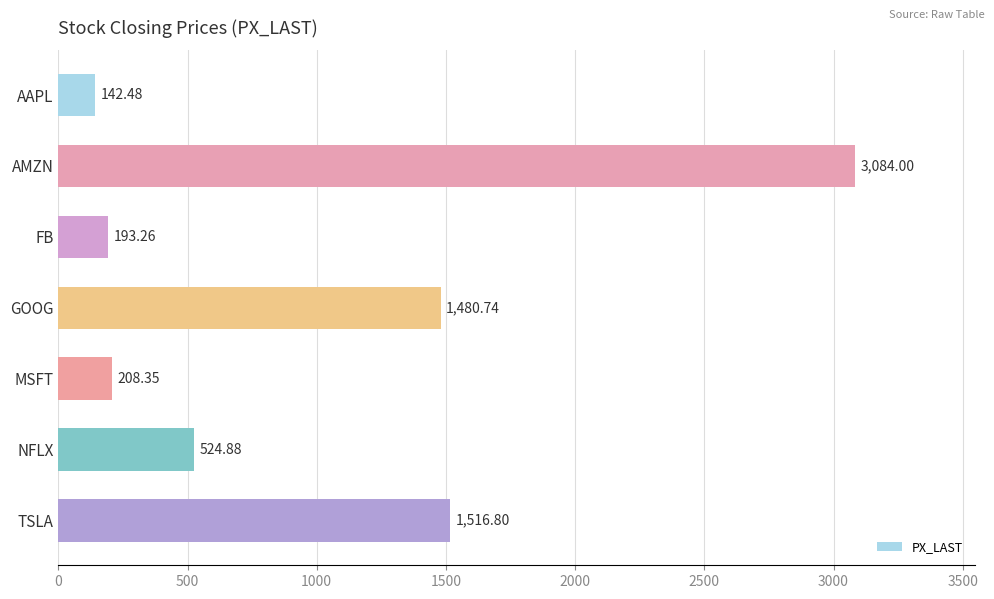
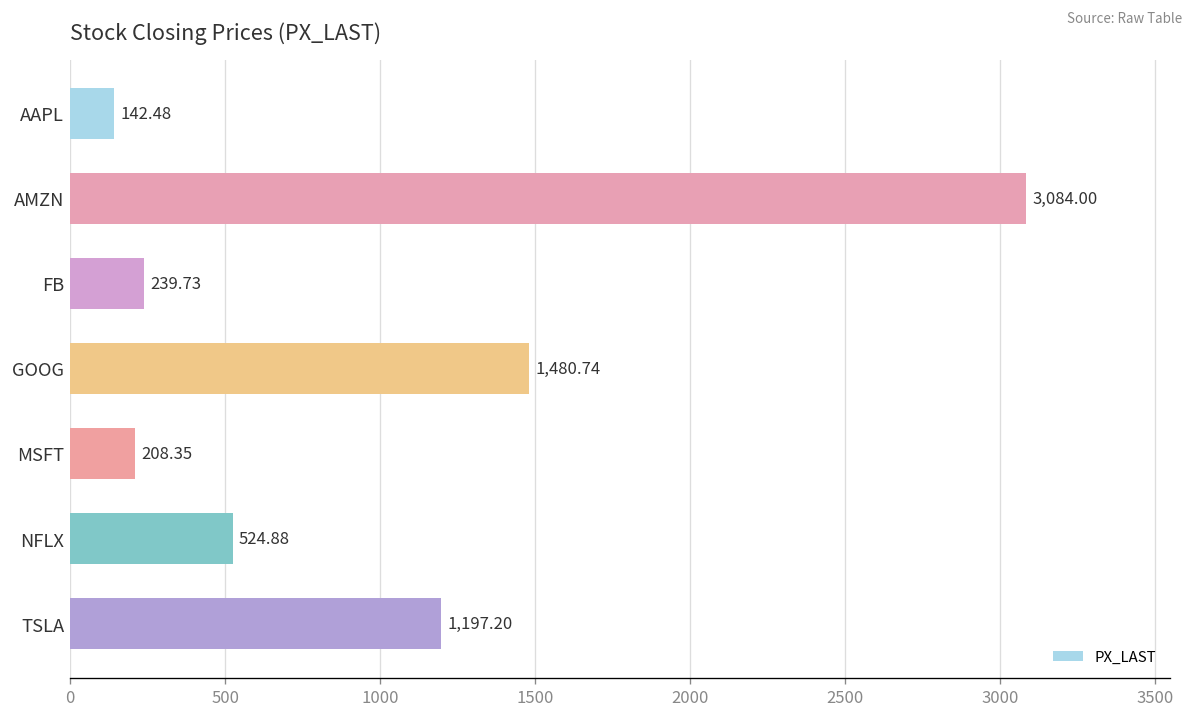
FB: 193.26 -> 239.73
TSLA: 1,516.80 -> 1,197.20
